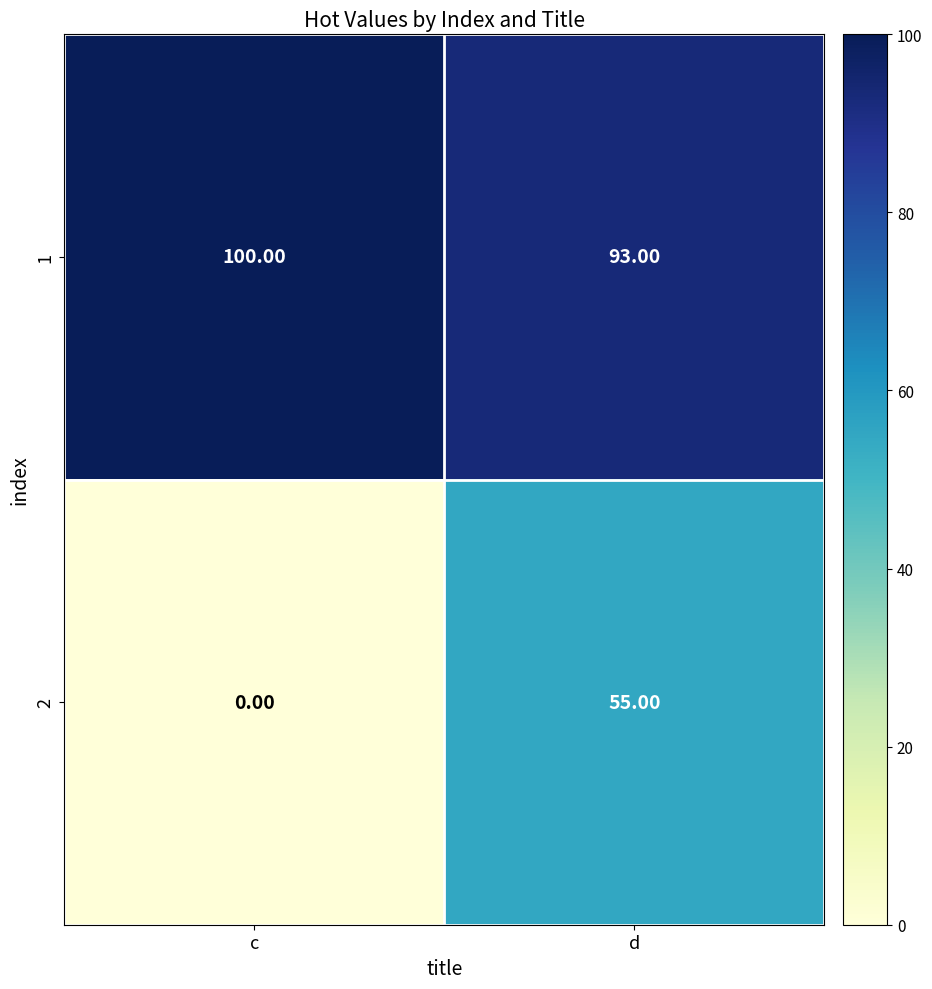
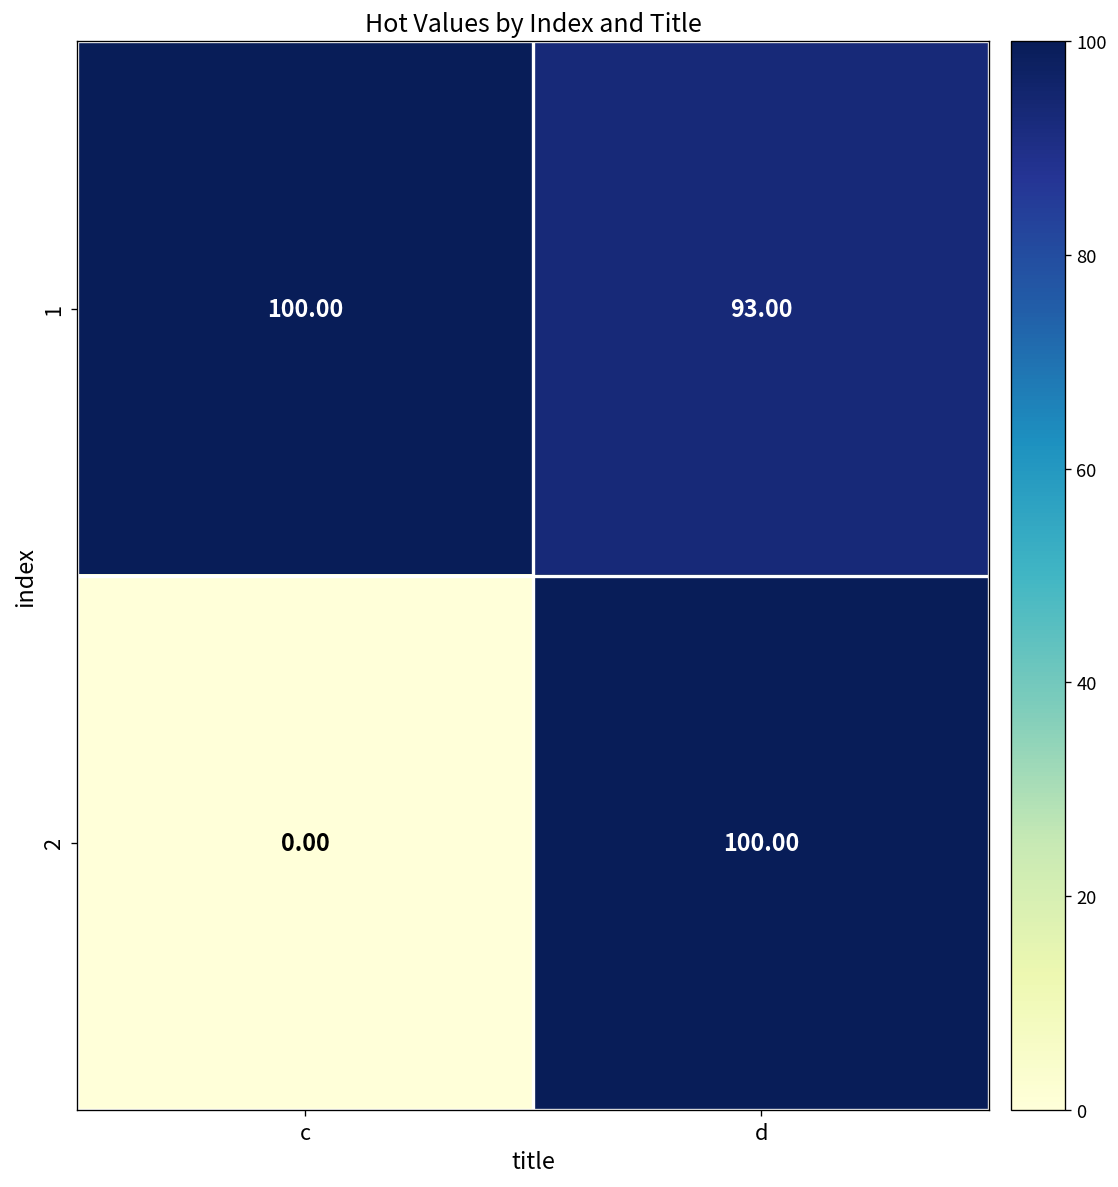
2, d: 55.00 -> 100.00
